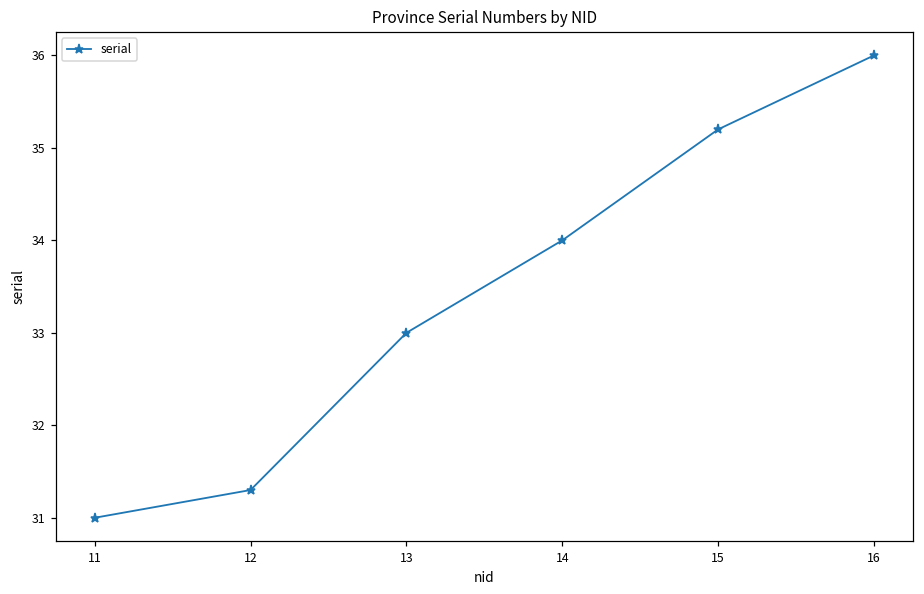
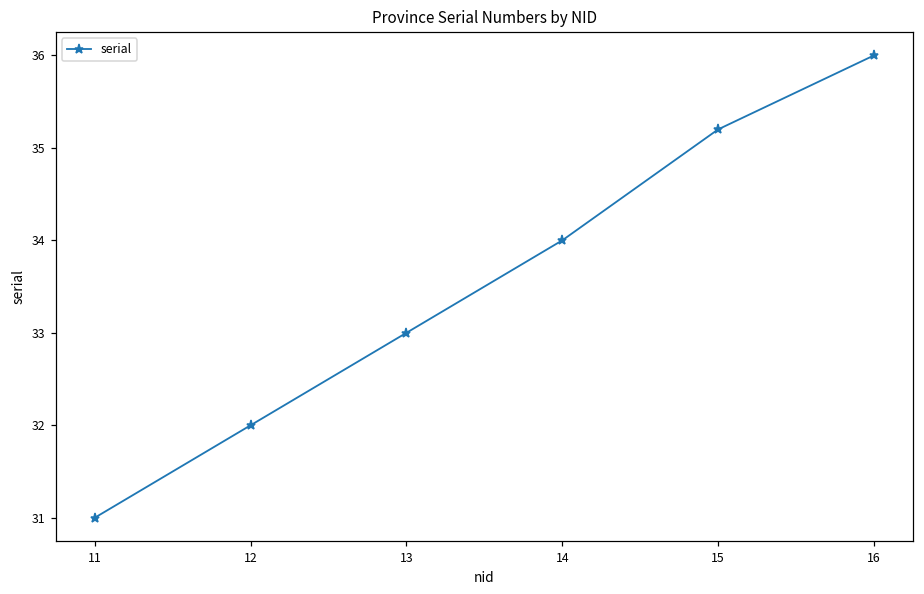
12: 31.3 -> 32.0
